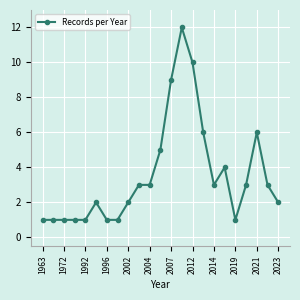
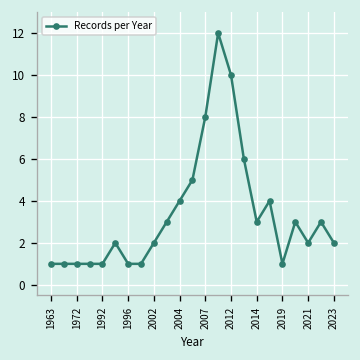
2004: 3 -> 4
2007: 9 -> 8
2021: 6 -> 2
